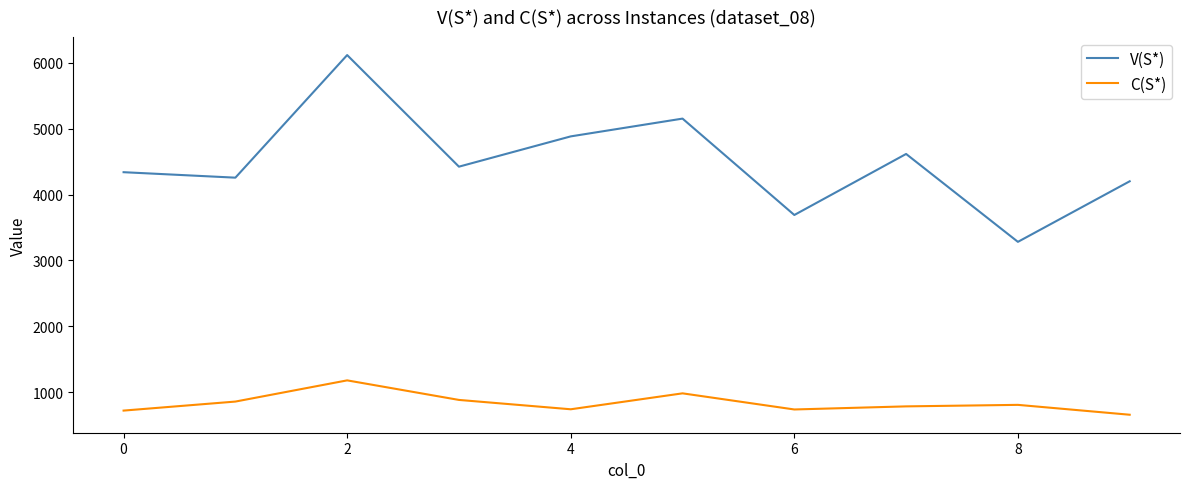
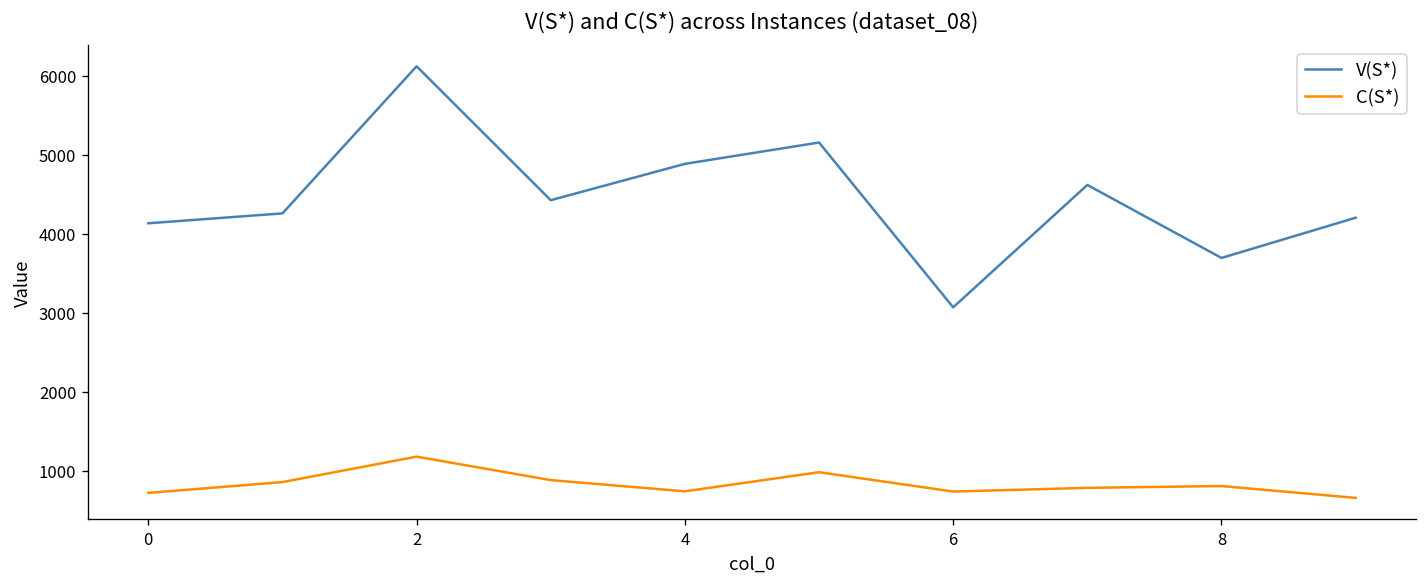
V(S*), 0: 4300 -> 4100
V(S*), 6: 3700 -> 3100
V(S*), 8: 3300 -> 3700
